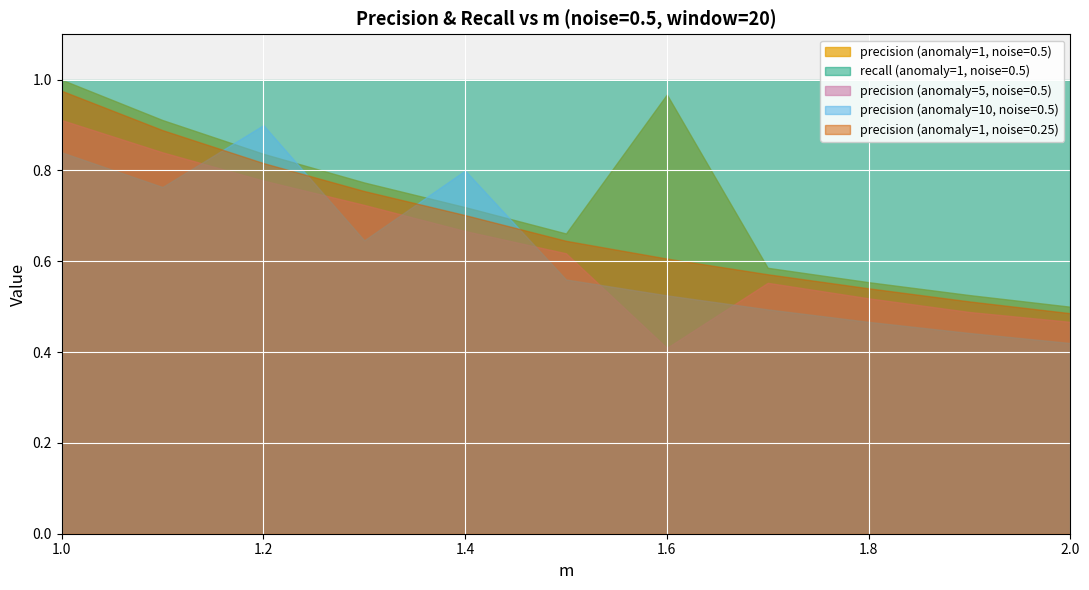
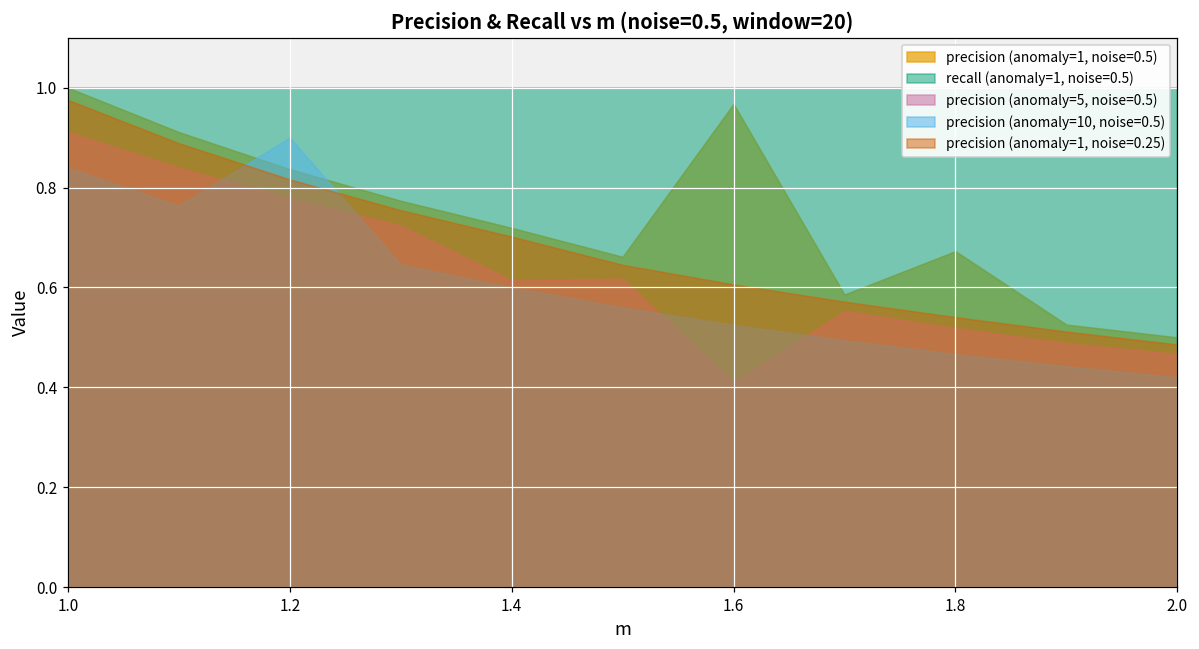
precision (anomaly=5, noise=0.5), 1.4: 0.67 -> 0.61
precision (anomaly=10, noise=0.5), 1.4: 0.8 -> 0.6
precision (anomaly=1, noise=0.5), 1.8: 0.55 -> 0.67
